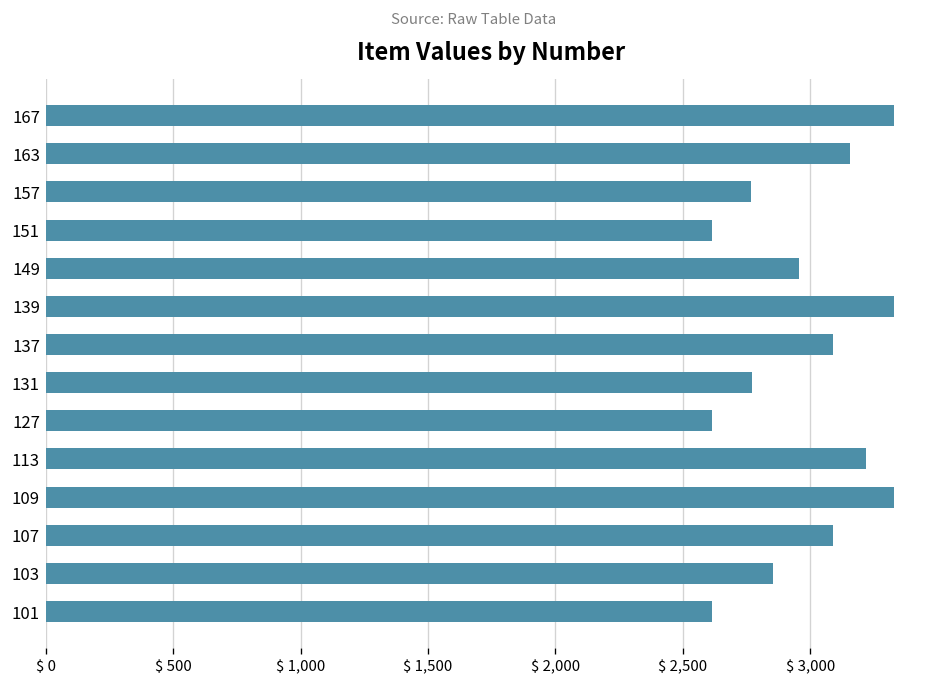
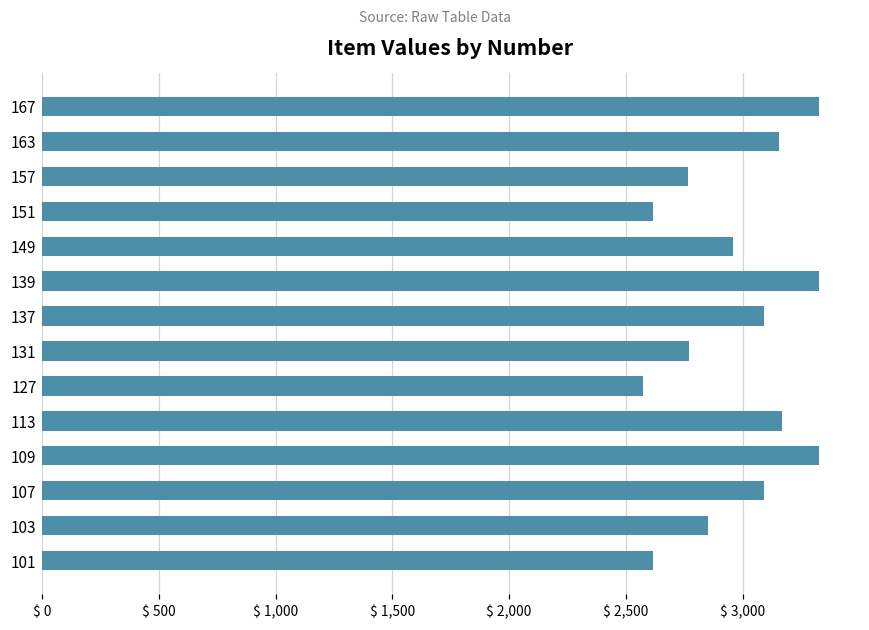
127: $ 2,620 -> $ 2,570
113: $ 3,220 -> $ 3,170
